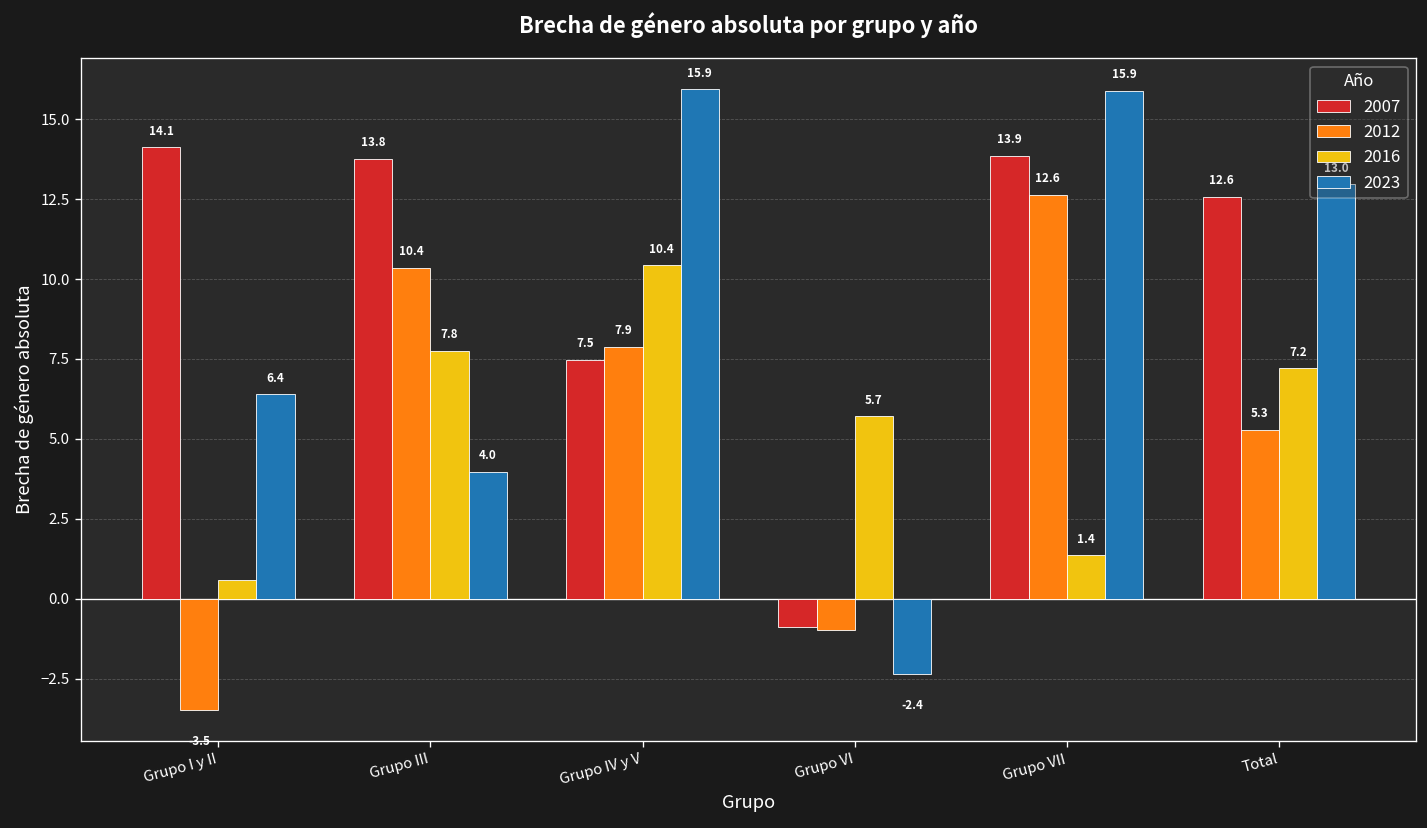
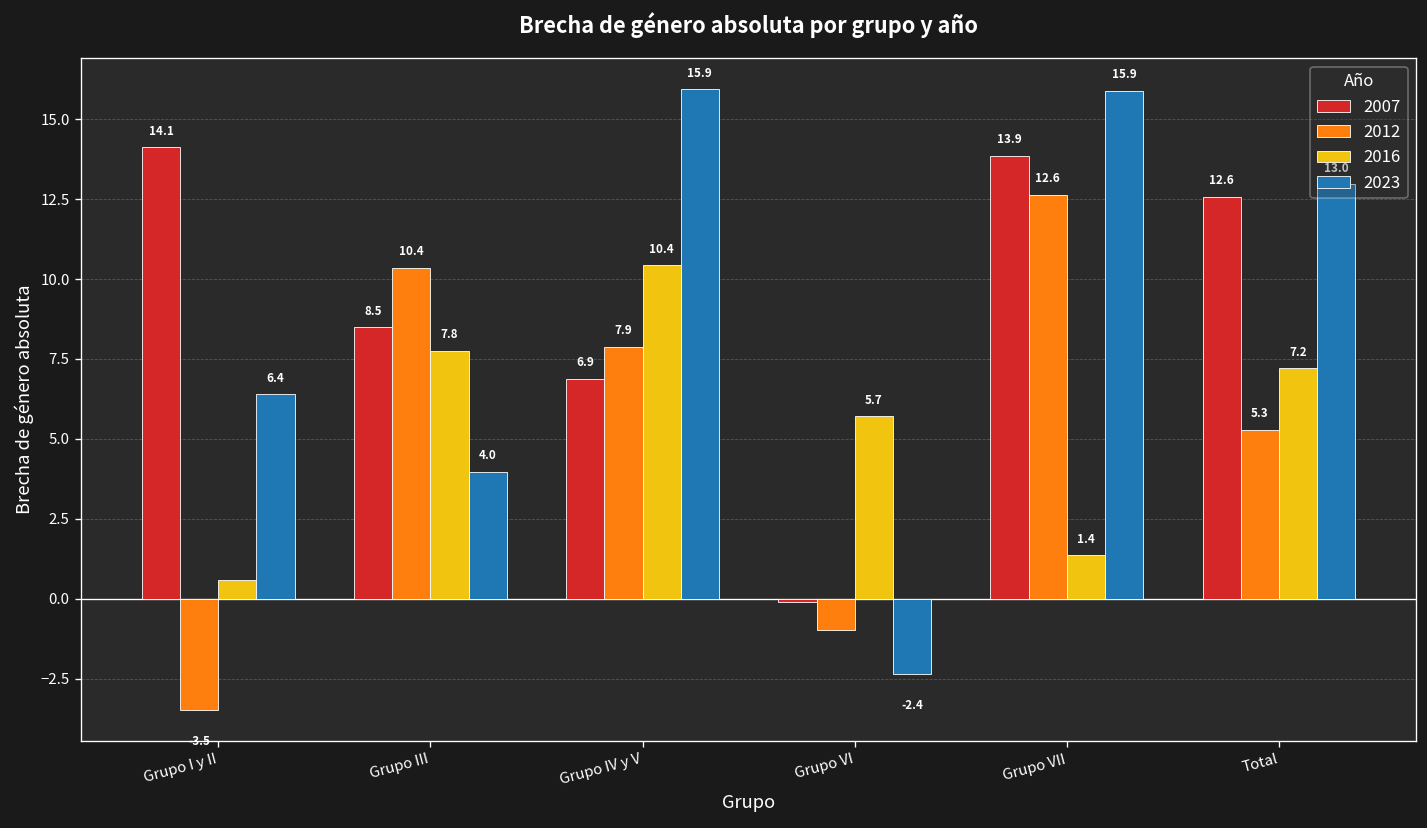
2007, Grupo III: 13.8 -> 8.5
2007, Grupo IV y V: 7.5 -> 6.9
2007, Grupo VI: -0.9 -> -0.1
